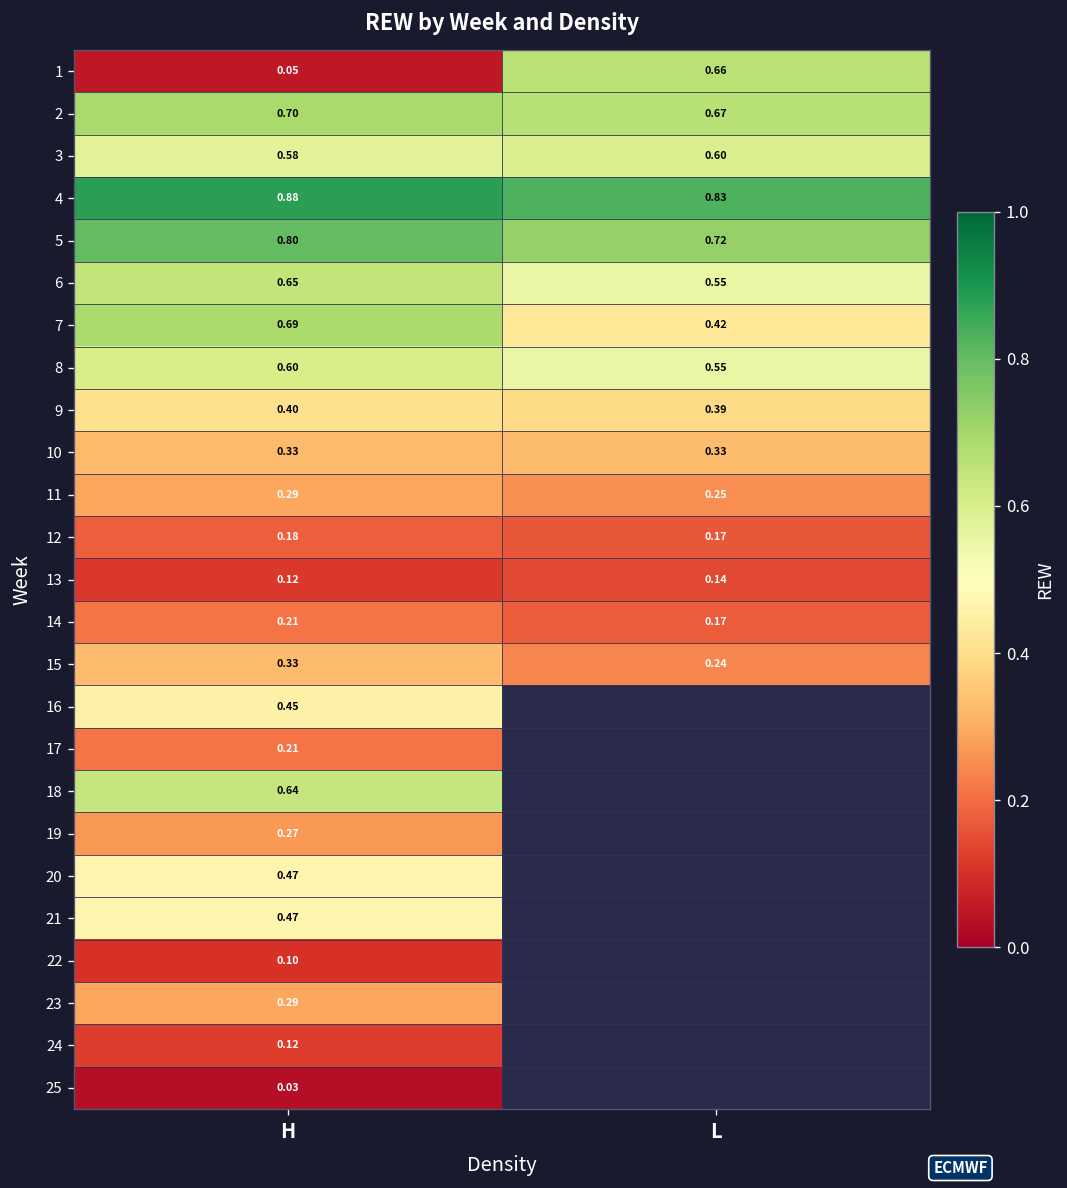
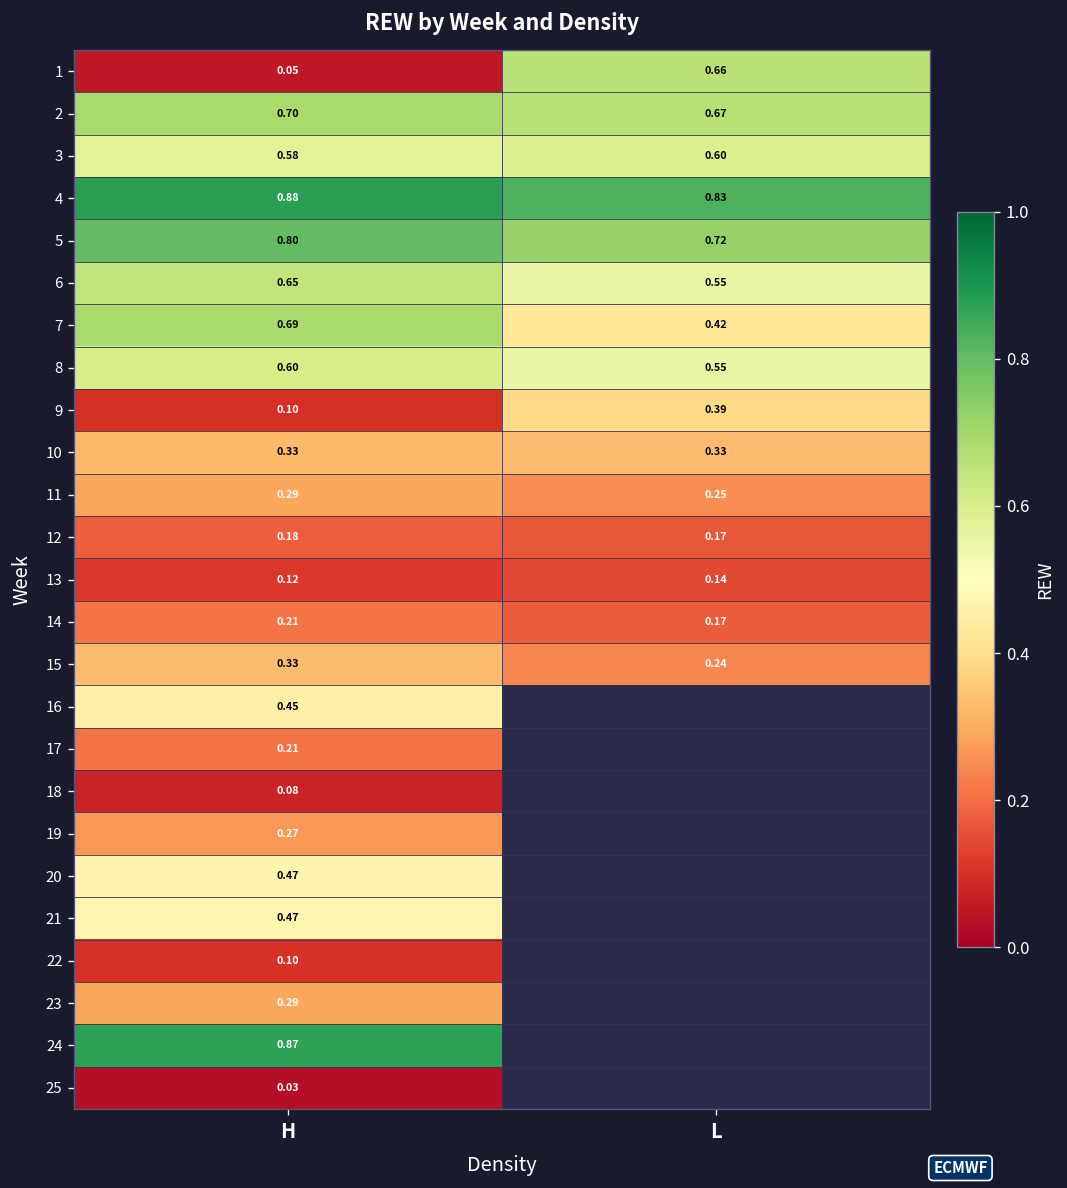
9, H: 0.40 -> 0.10
18, H: 0.64 -> 0.08
24, H: 0.12 -> 0.87
